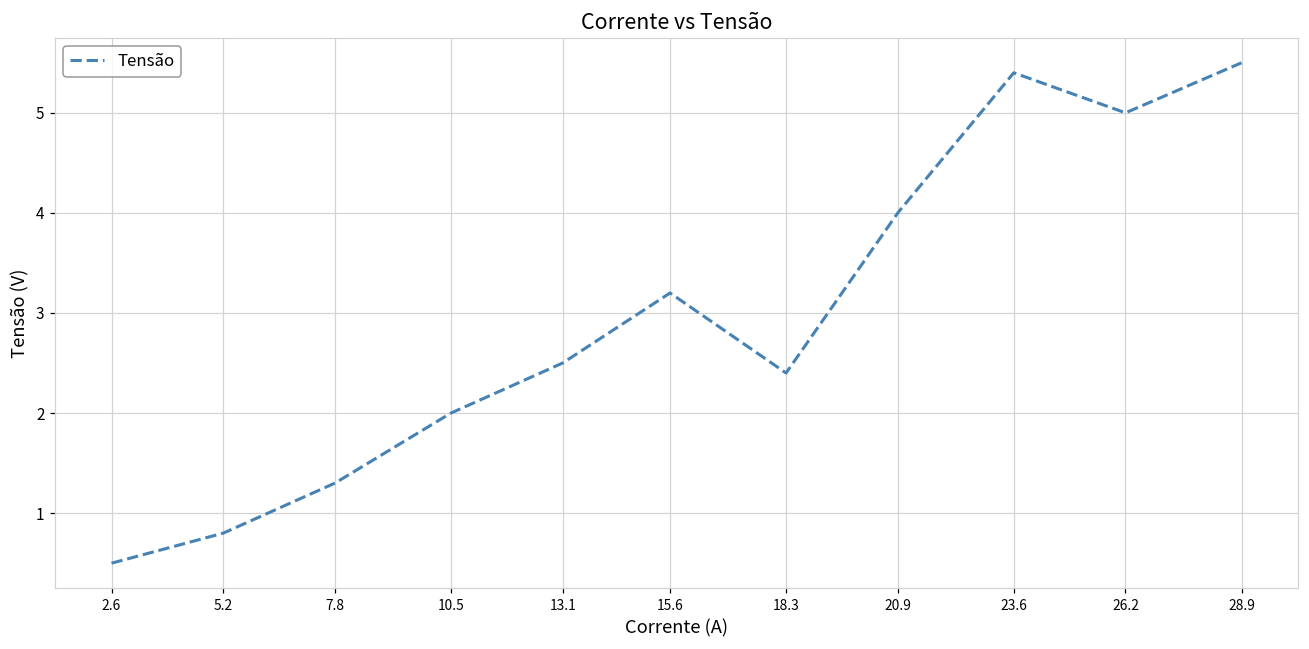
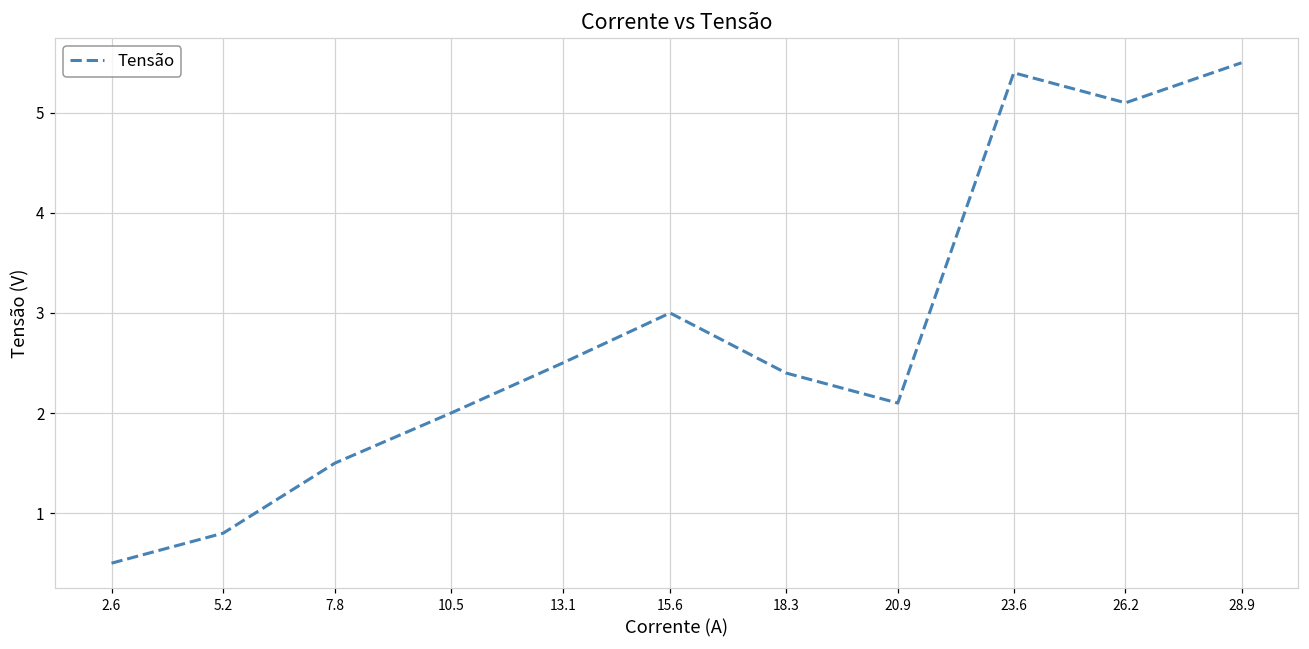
7.8: 1.3 -> 1.5
15.6: 3.2 -> 3.0
20.9: 4.0 -> 2.1
26.2: 5.0 -> 5.1
